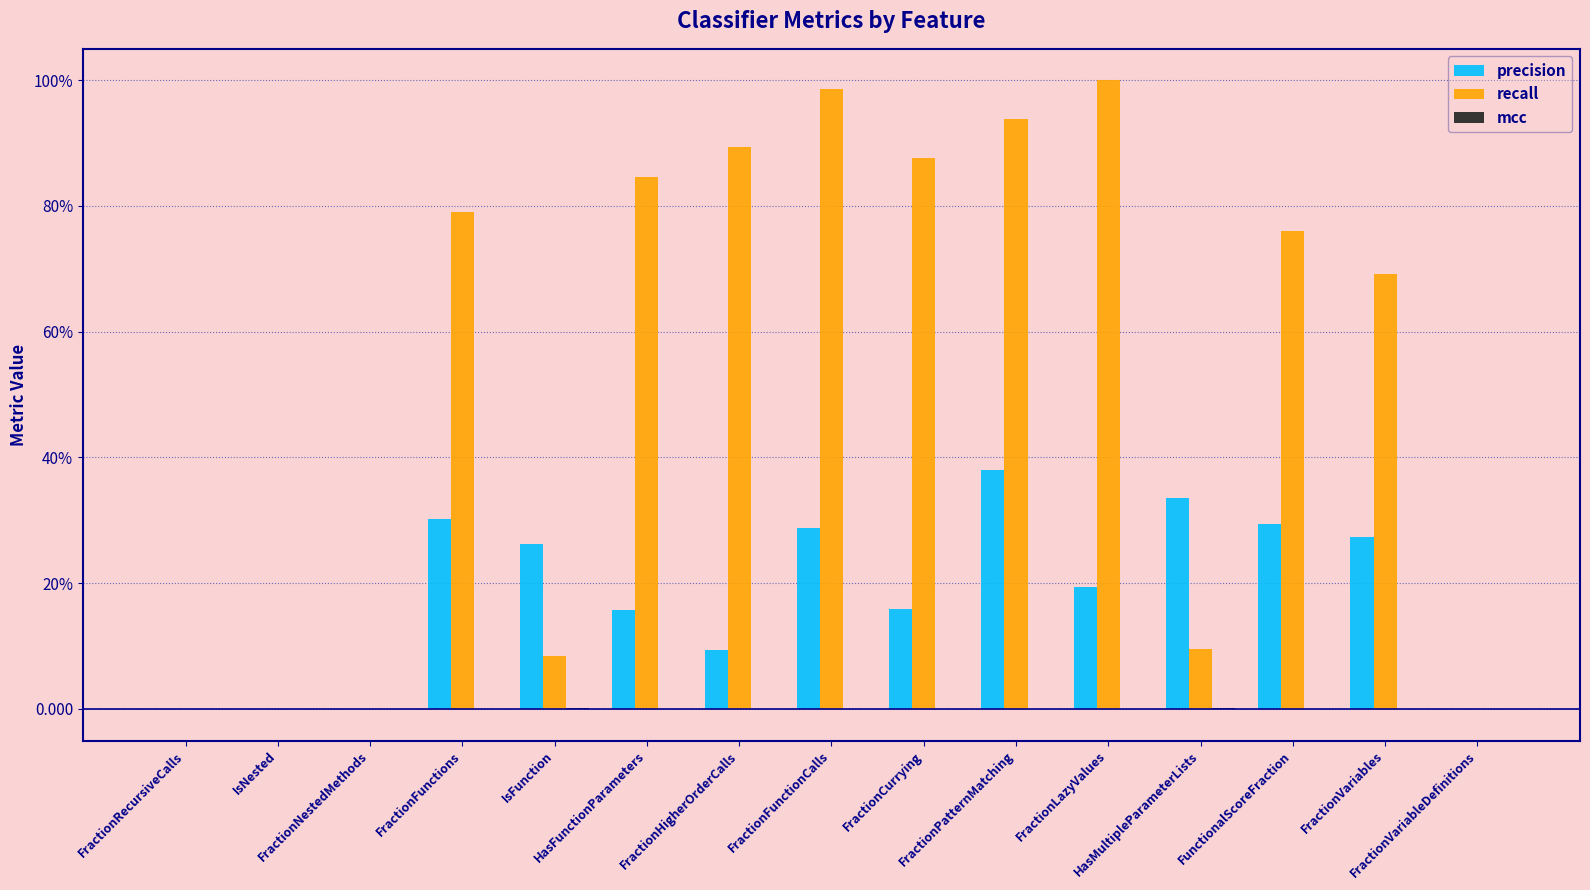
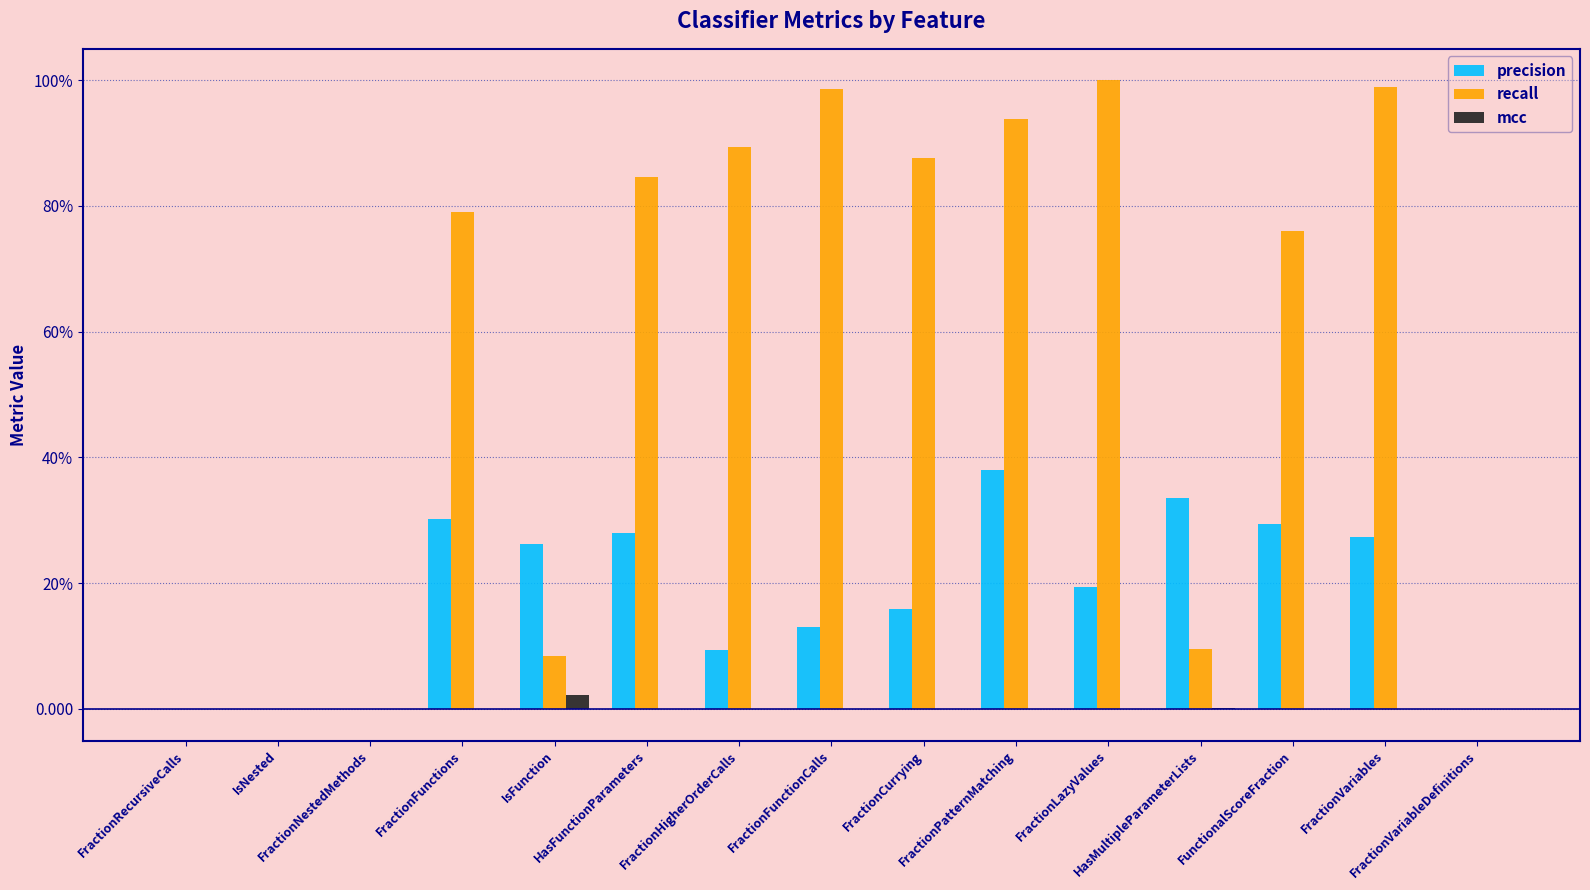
mcc, IsFunction: 0% -> 2%
precision, HasFunctionParameters: 16% -> 28%
precision, FractionFunctionCalls: 29% -> 13%
recall, FractionVariables: 69% -> 99%
